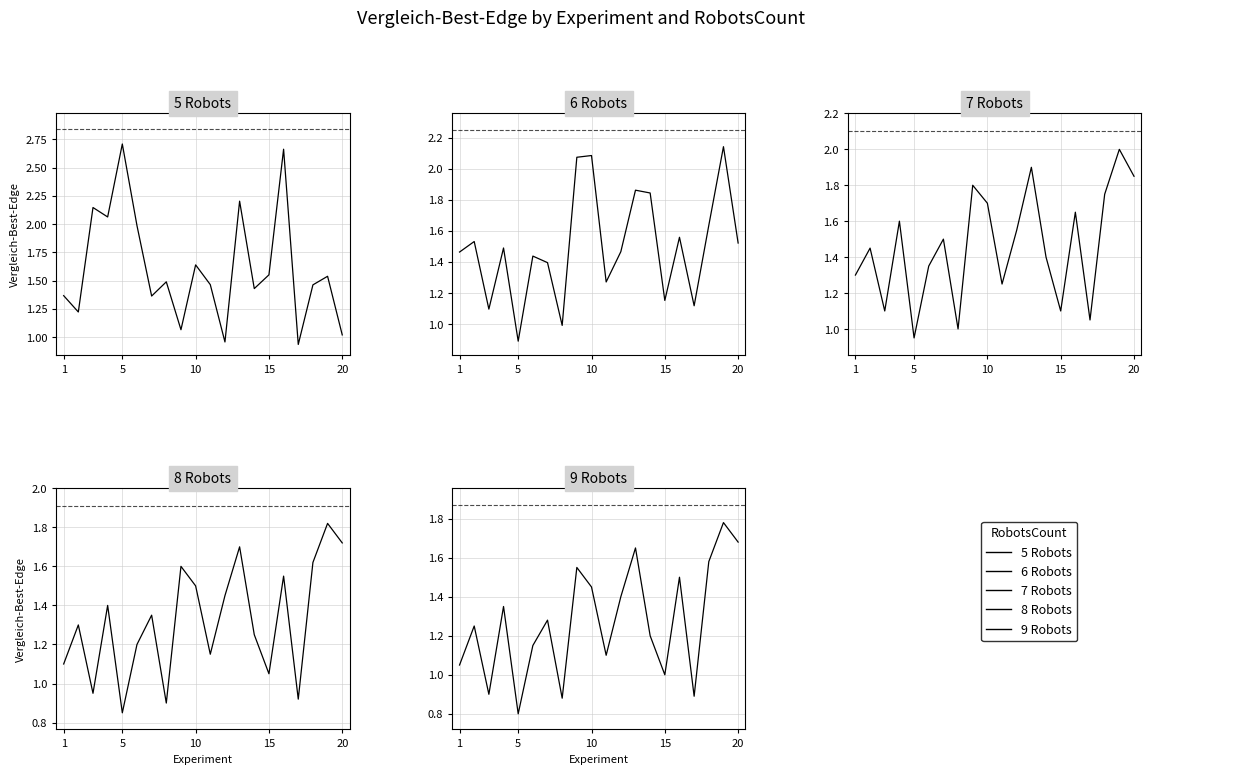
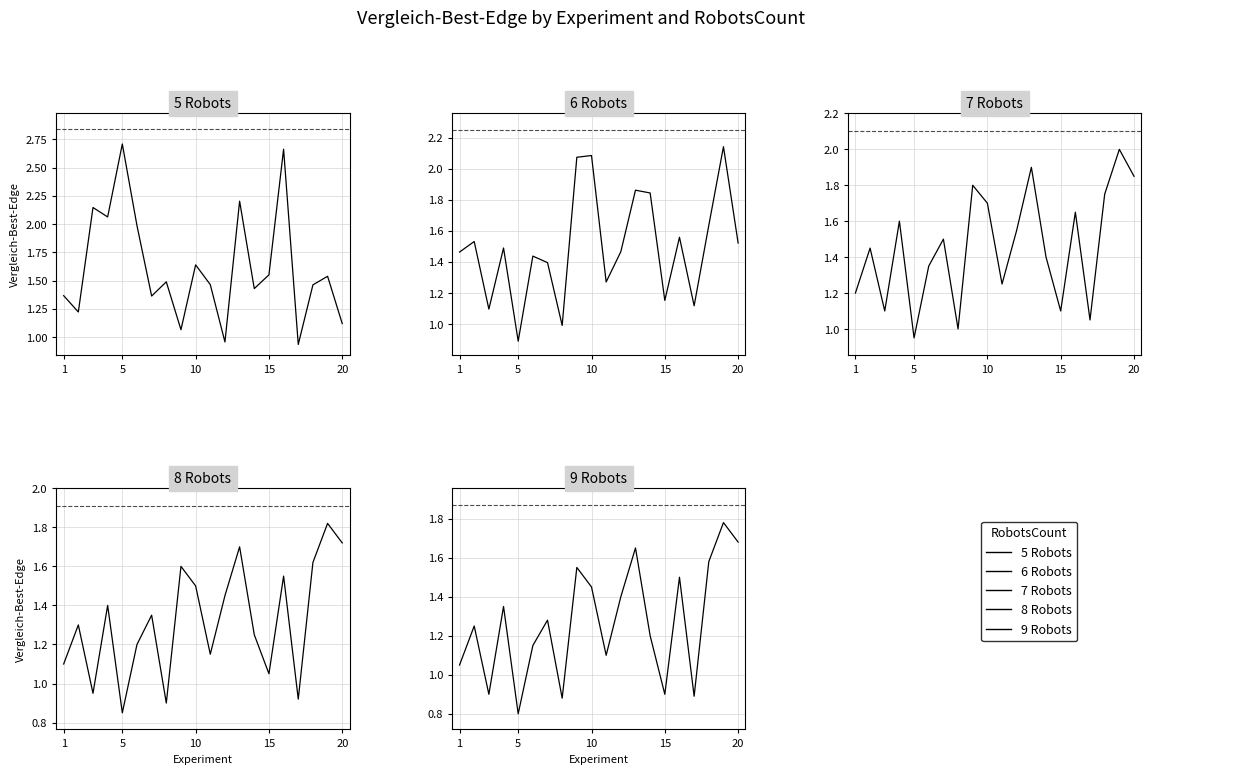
5 Robots, 20: 1.02 -> 1.12
7 Robots, 1: 1.3 -> 1.2
9 Robots, 15: 1.0 -> 0.9
